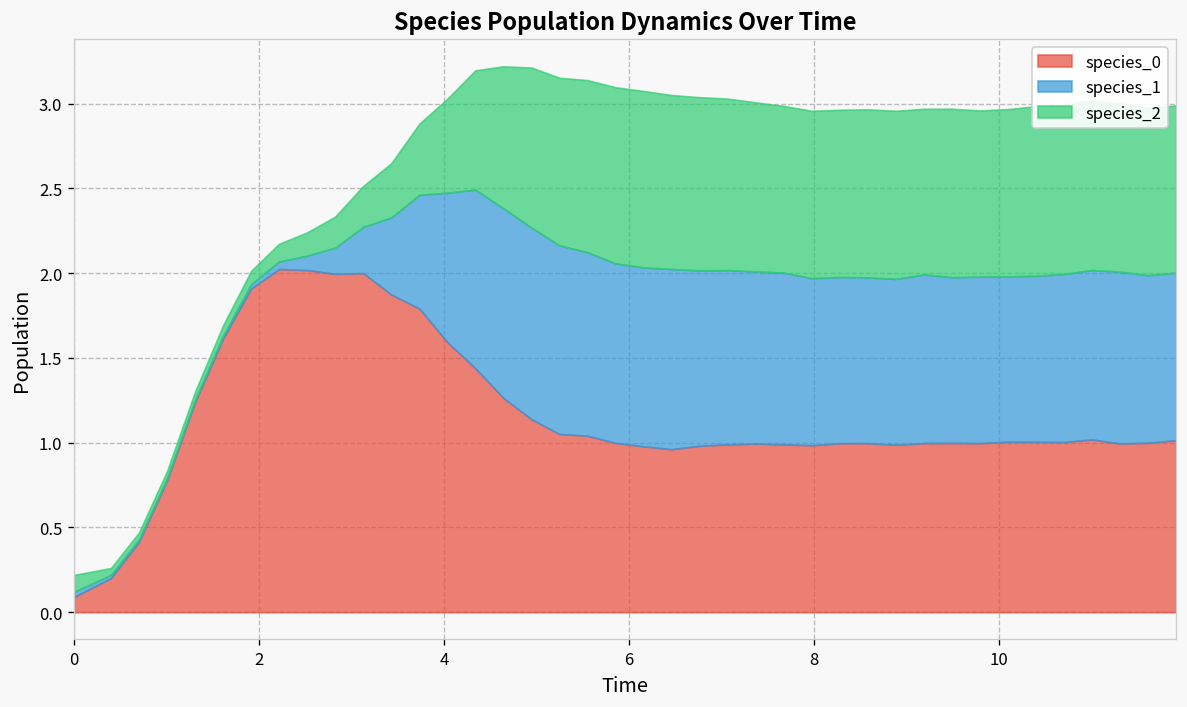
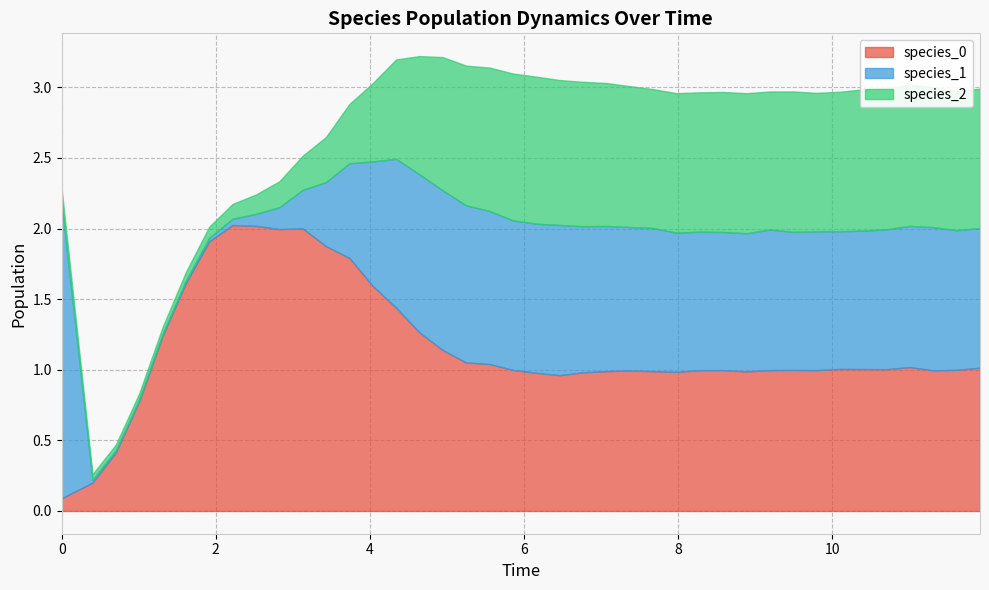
species_1, 0: 0.03 -> 2.09
